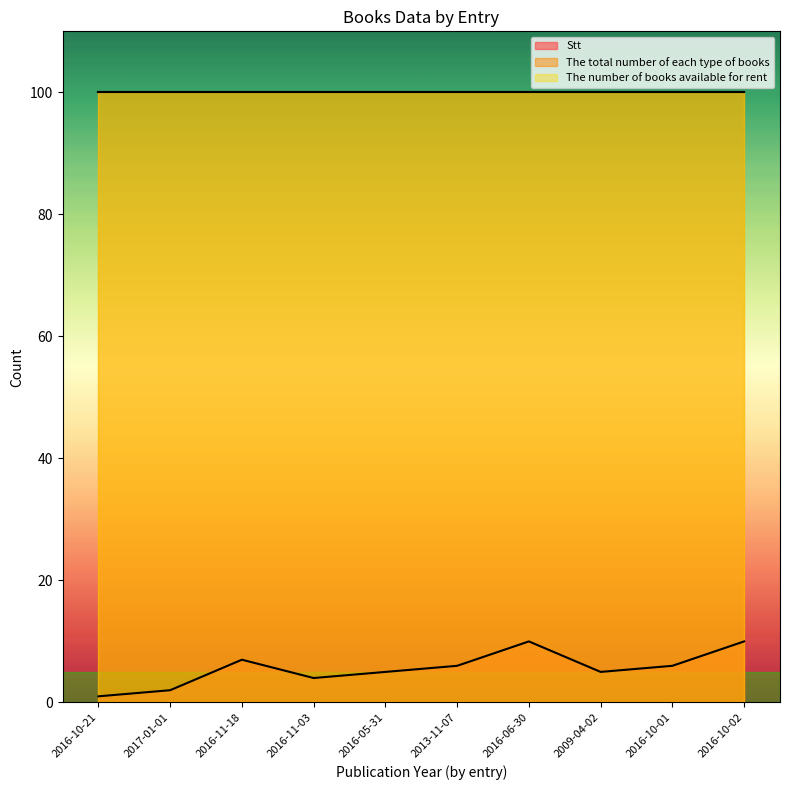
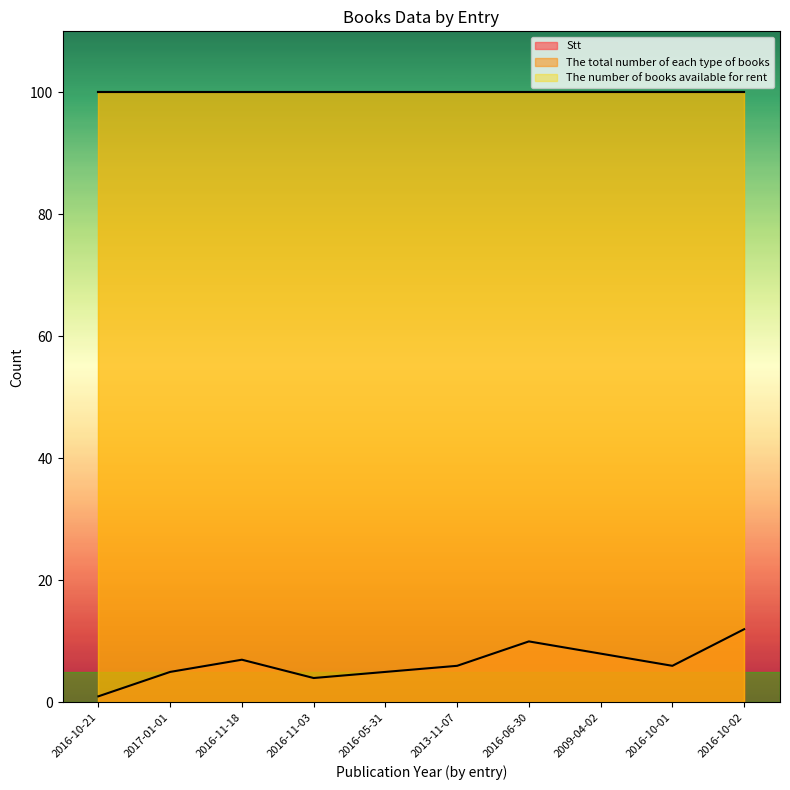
Stt, 2017-01-01: 2 -> 5
Stt, 2009-04-02: 5 -> 8
Stt, 2016-10-02: 10 -> 12
